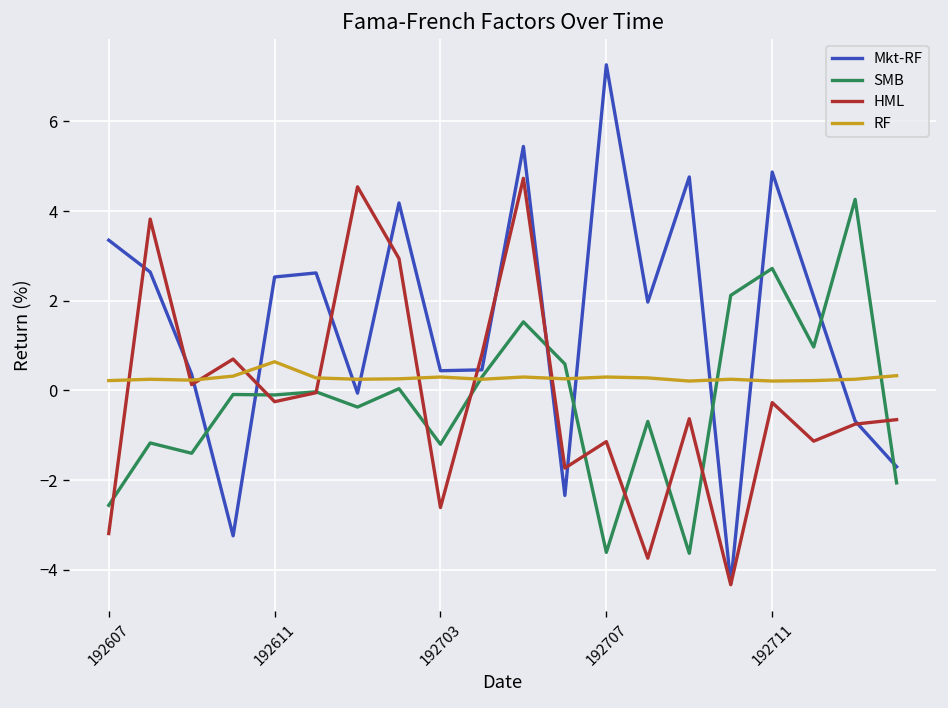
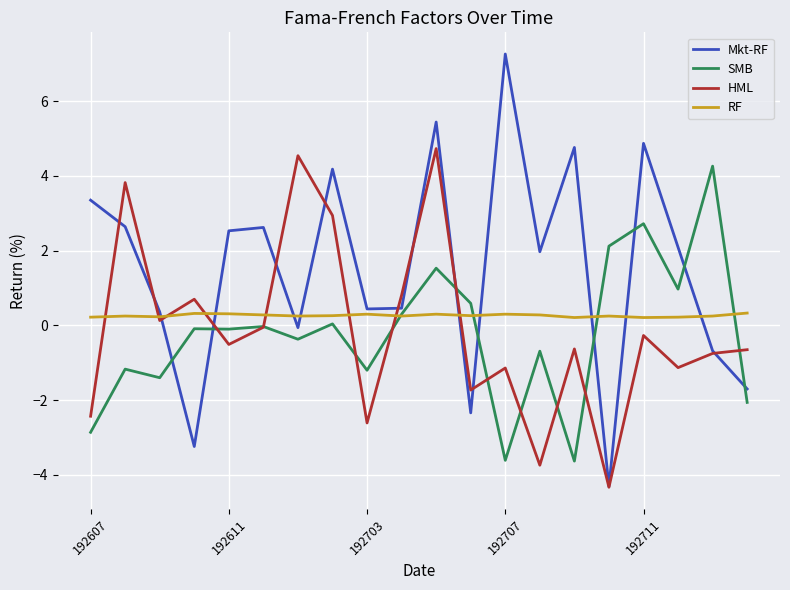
SMB, 192607: -2.6 -> -2.9
HML, 192607: -3.2 -> -2.4
HML, 192611: -0.3 -> -0.5
RF, 192611: 0.6 -> 0.3
